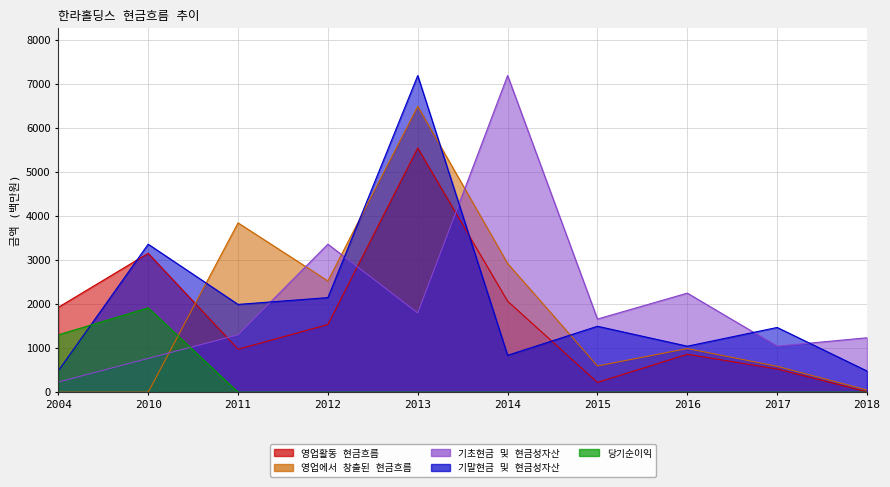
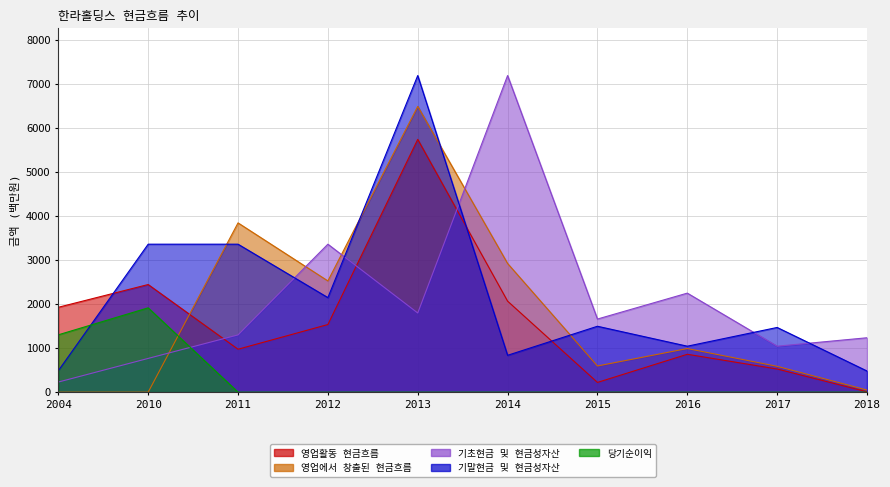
영업활동 현금흐름, 2010: 3100 -> 2400
기말현금 및 현금성자산, 2011: 2000 -> 3400
영업활동 현금흐름, 2013: 5500 -> 5700
